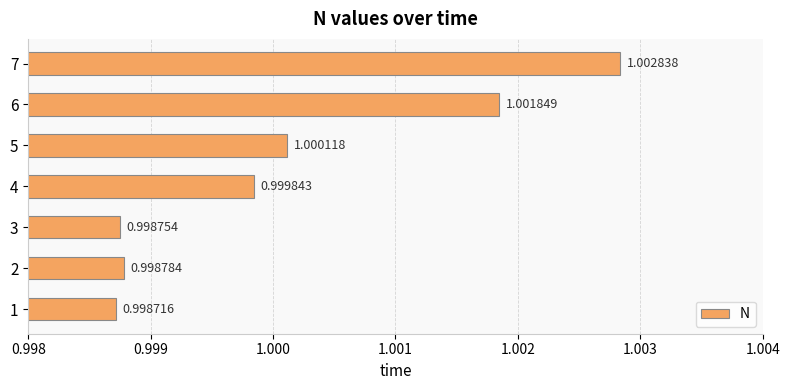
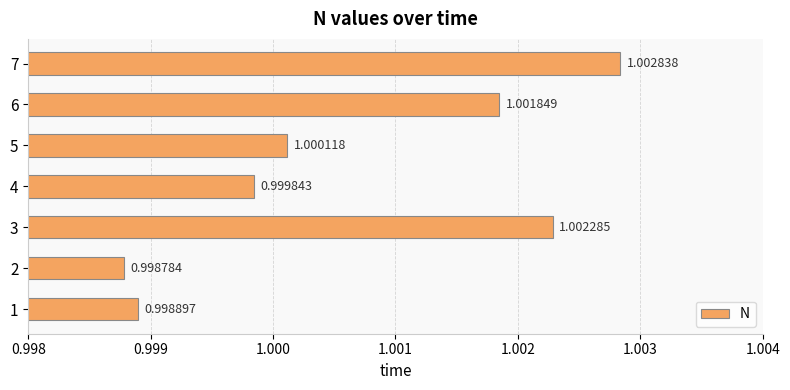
3: 0.998754 -> 1.002285
1: 0.998716 -> 0.998897
